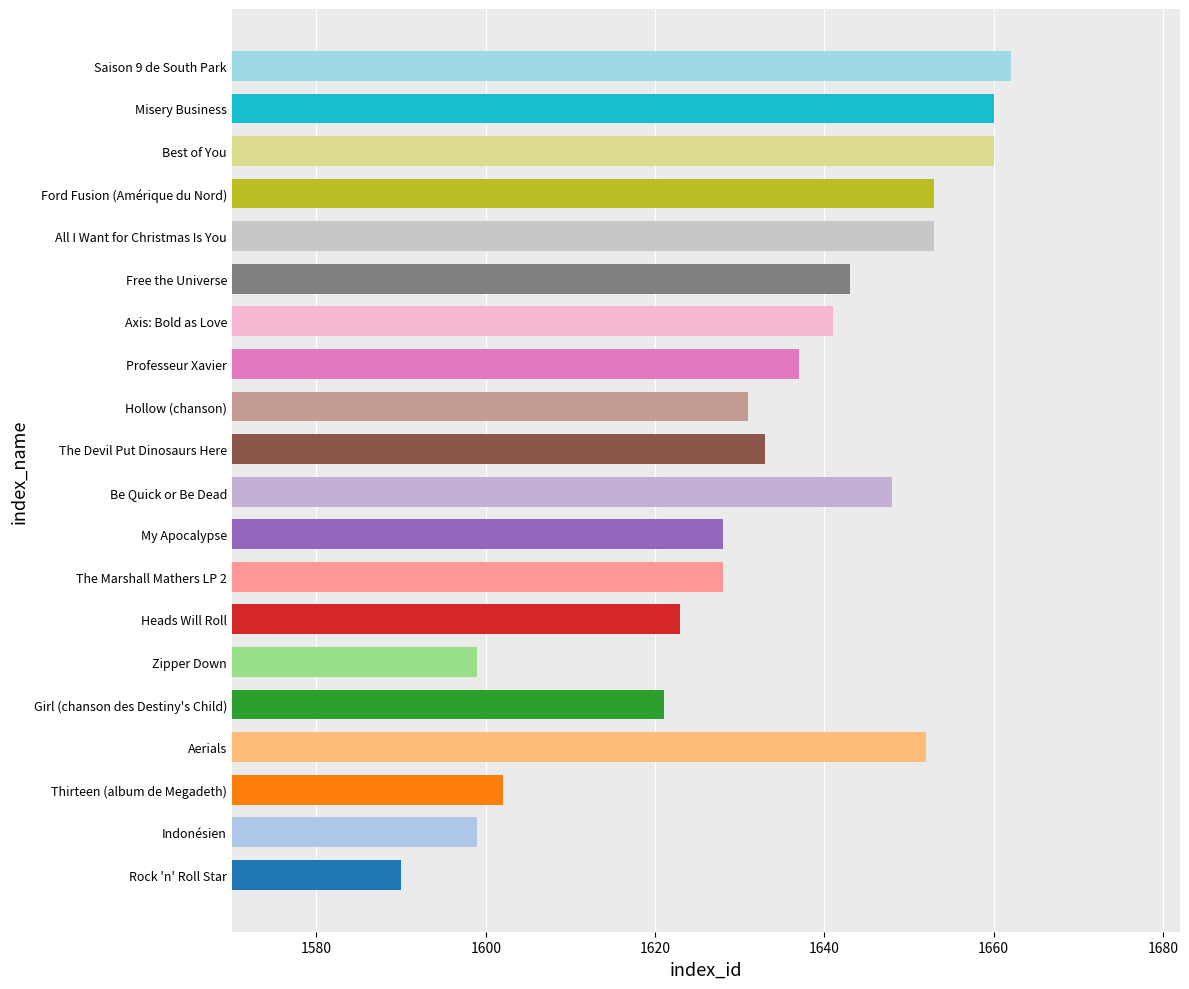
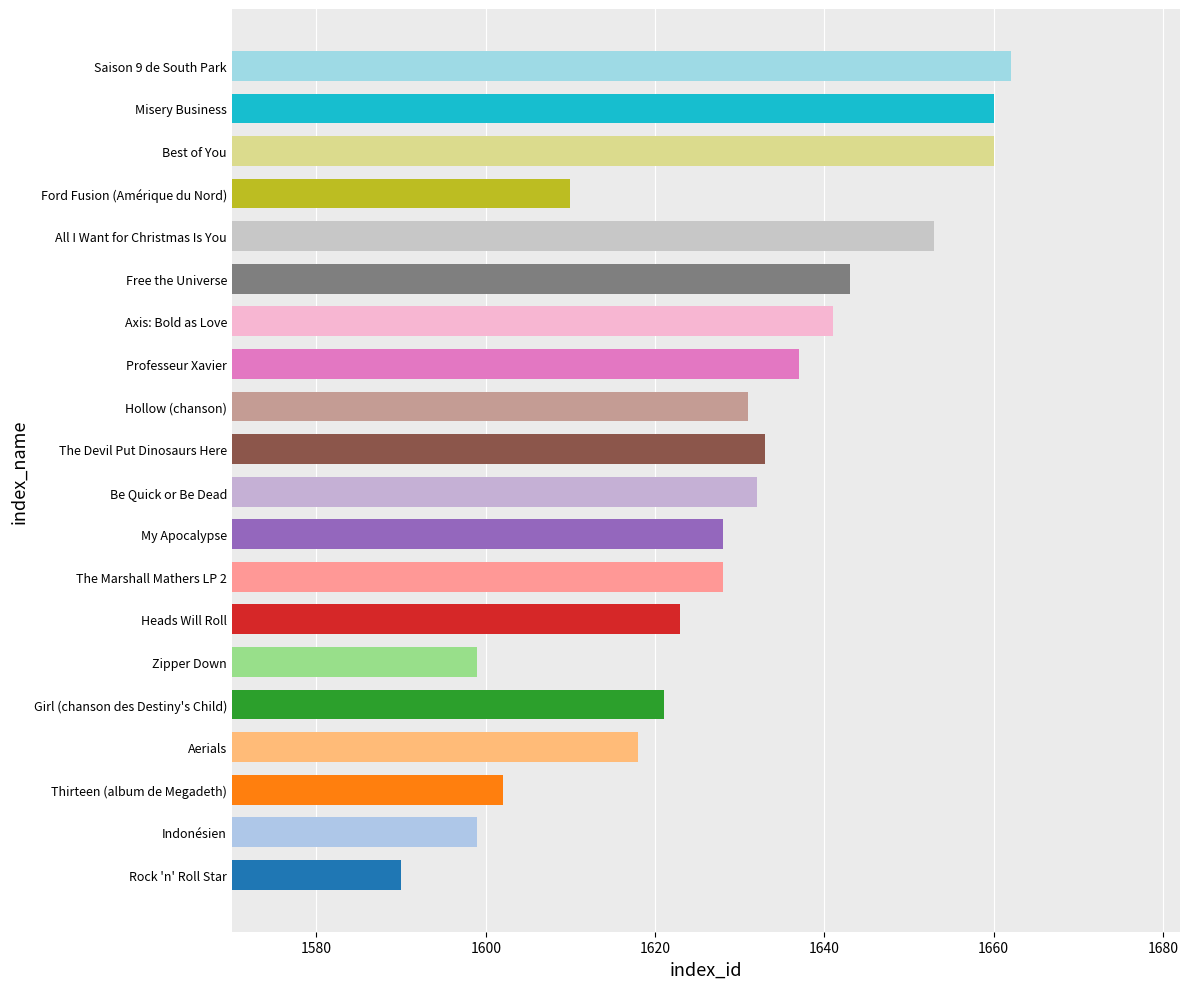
Ford Fusion (Amérique du Nord): 1653 -> 1610
Be Quick or Be Dead: 1648 -> 1632
Aerials: 1652 -> 1618
